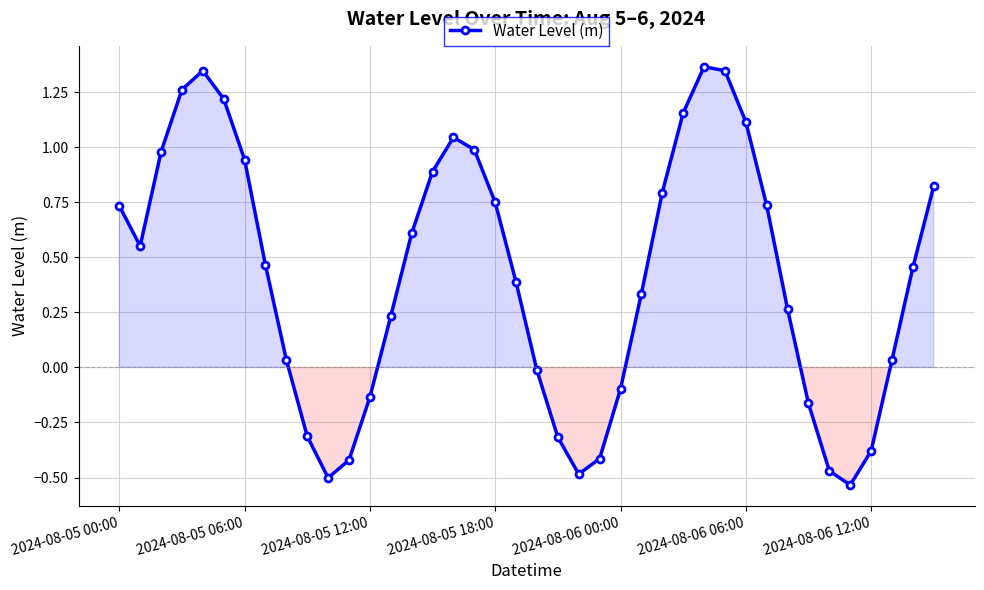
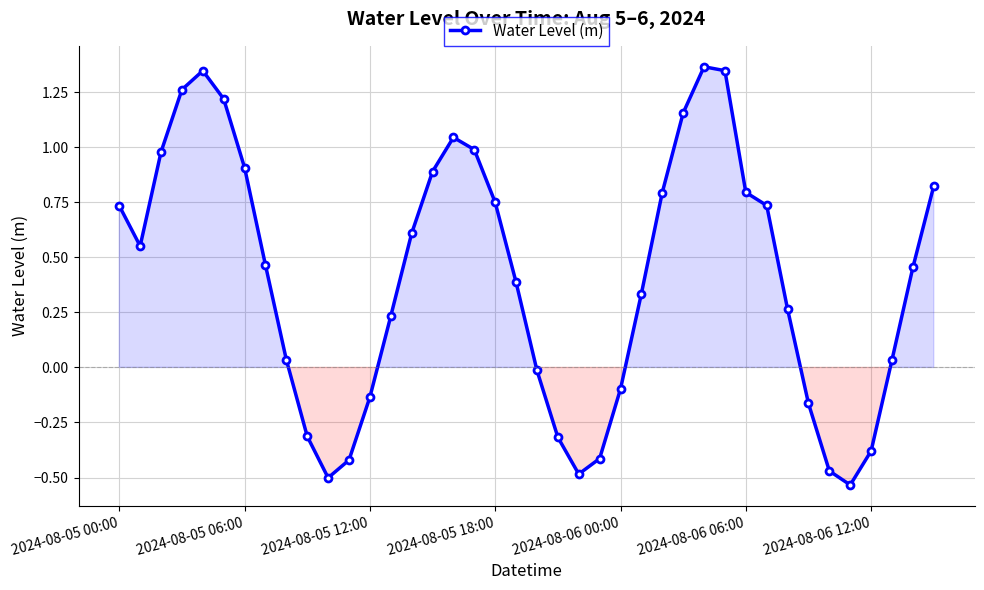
2024-08-05 06:00: 0.94 -> 0.91
2024-08-06 06:00: 1.11 -> 0.79
